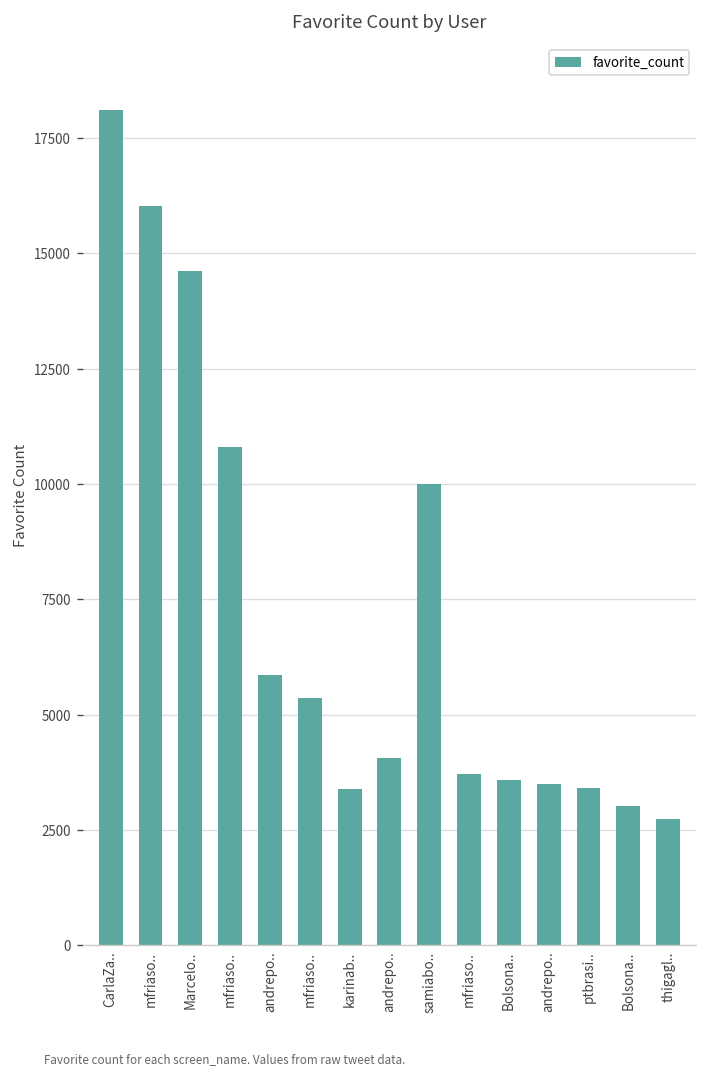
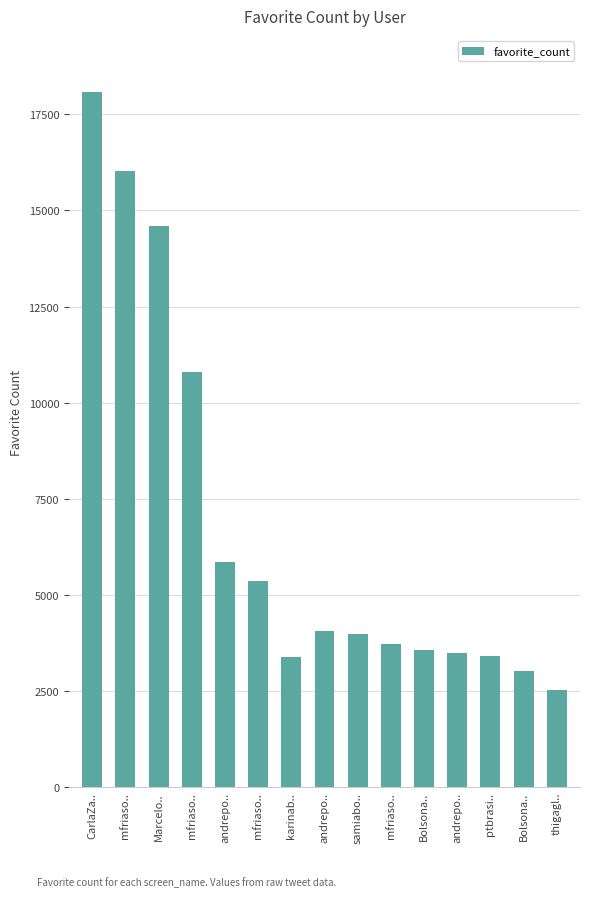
samiabo..: 10000 -> 4000
thigagl..: 2700 -> 2500
